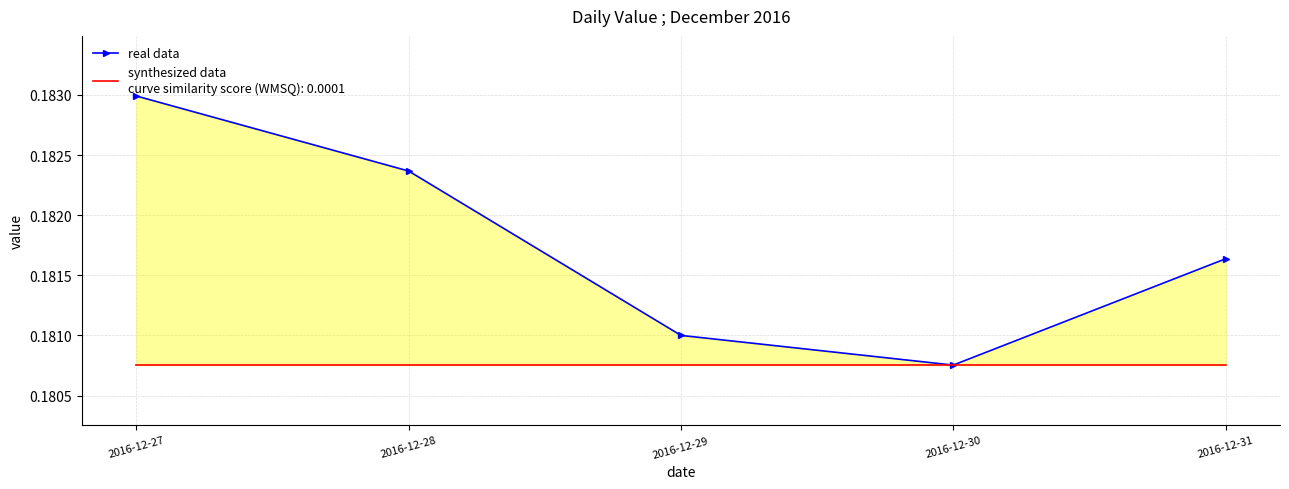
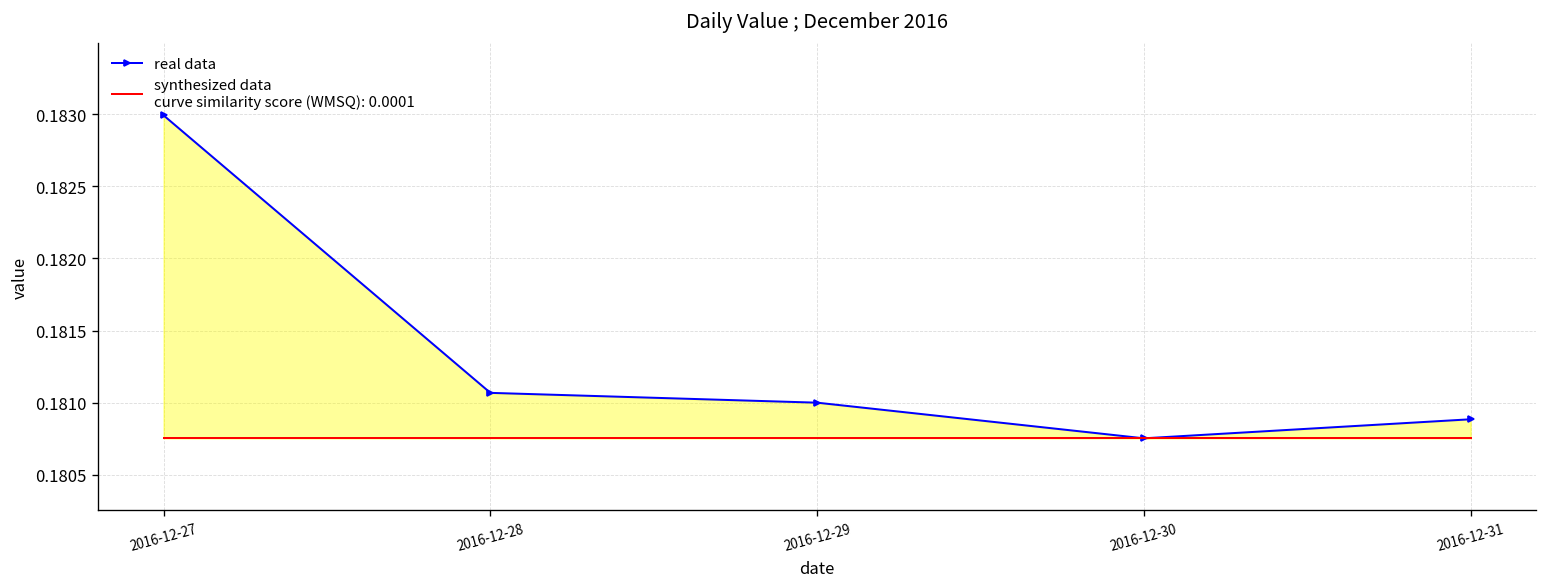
real data, 2016-12-28: 0.18237 -> 0.18107
real data, 2016-12-31: 0.18164 -> 0.18089
